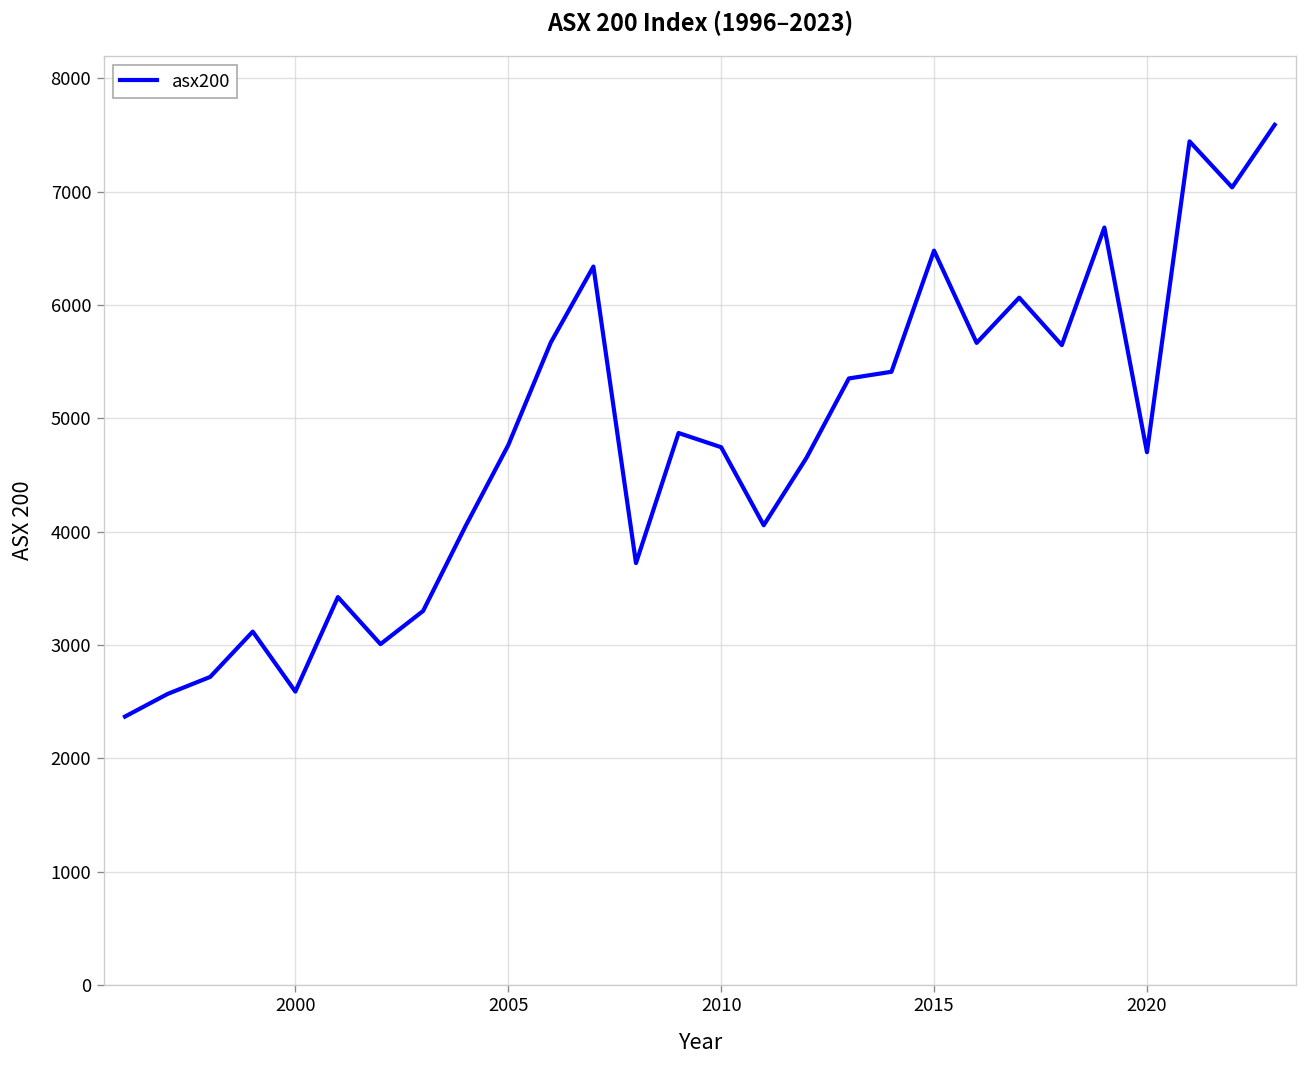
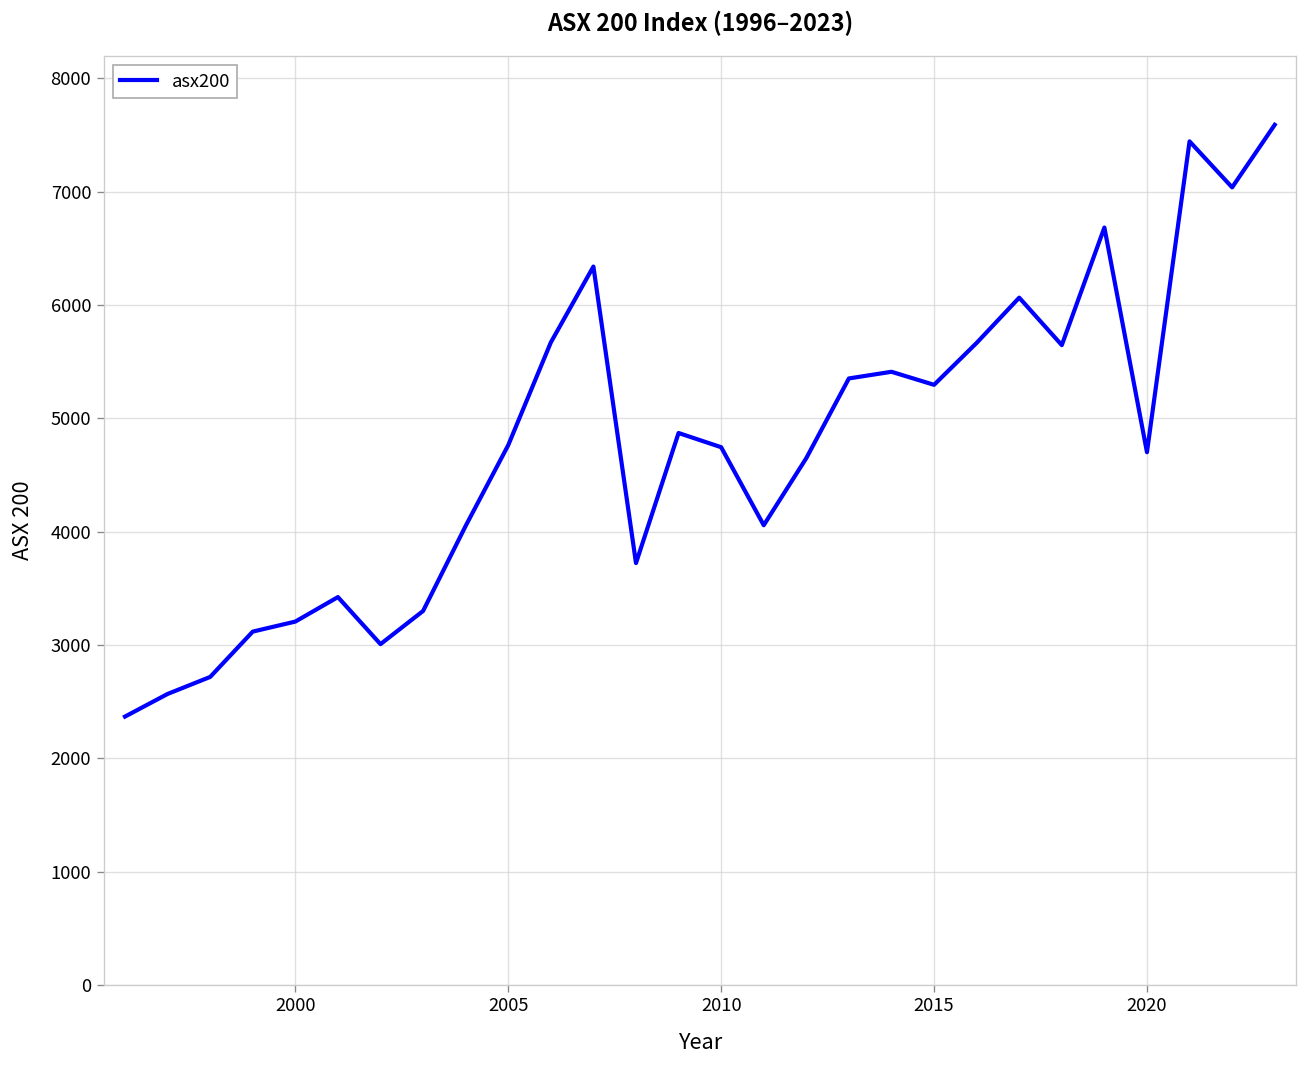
2000: 2600 -> 3200
2015: 6500 -> 5300
